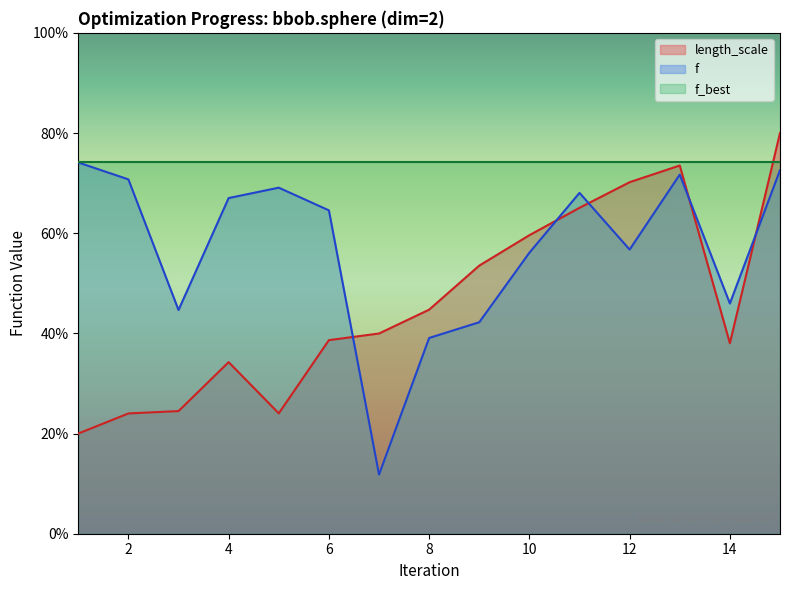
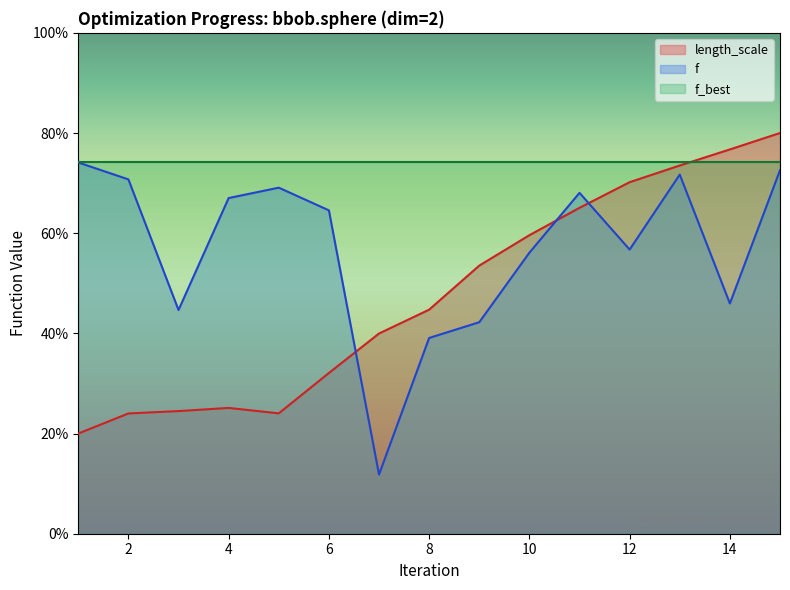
length_scale, 4: 34% -> 25%
length_scale, 6: 39% -> 32%
length_scale, 14: 38% -> 77%
